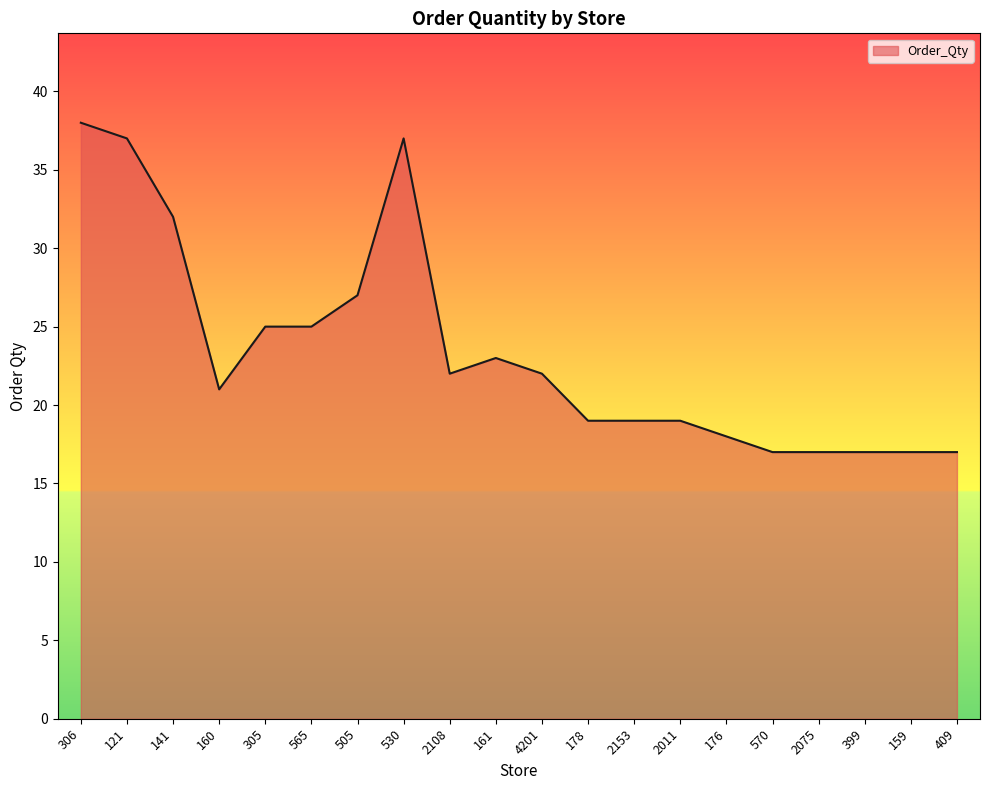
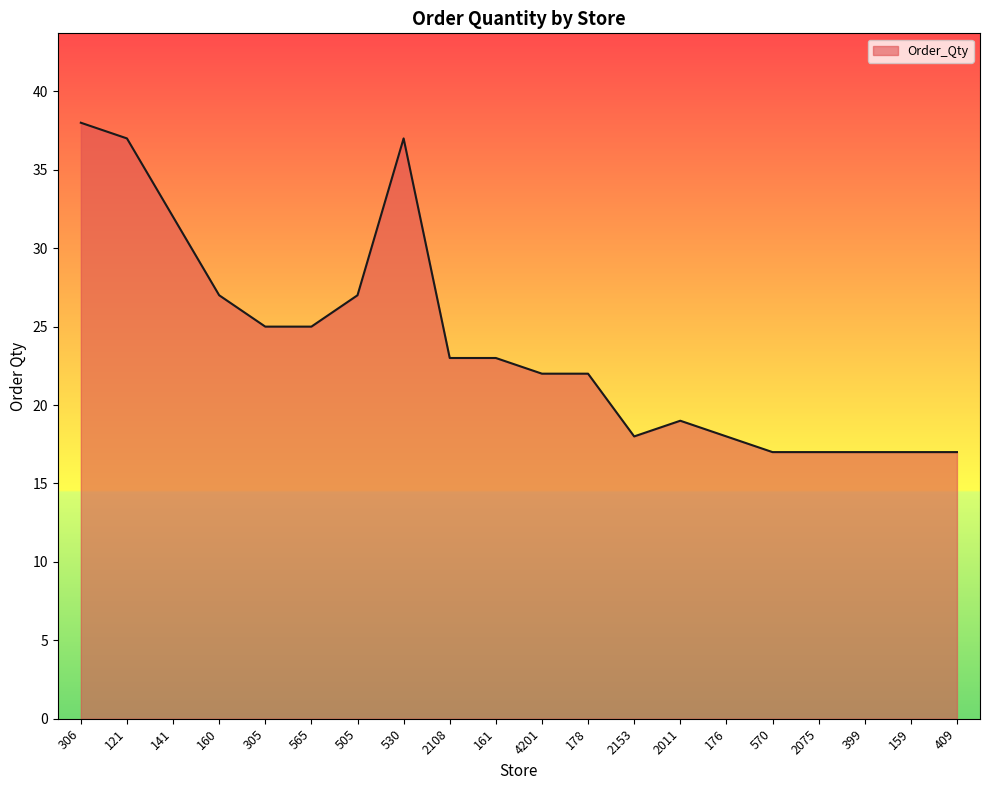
160: 21 -> 27
2108: 22 -> 23
178: 19 -> 22
2153: 19 -> 18
